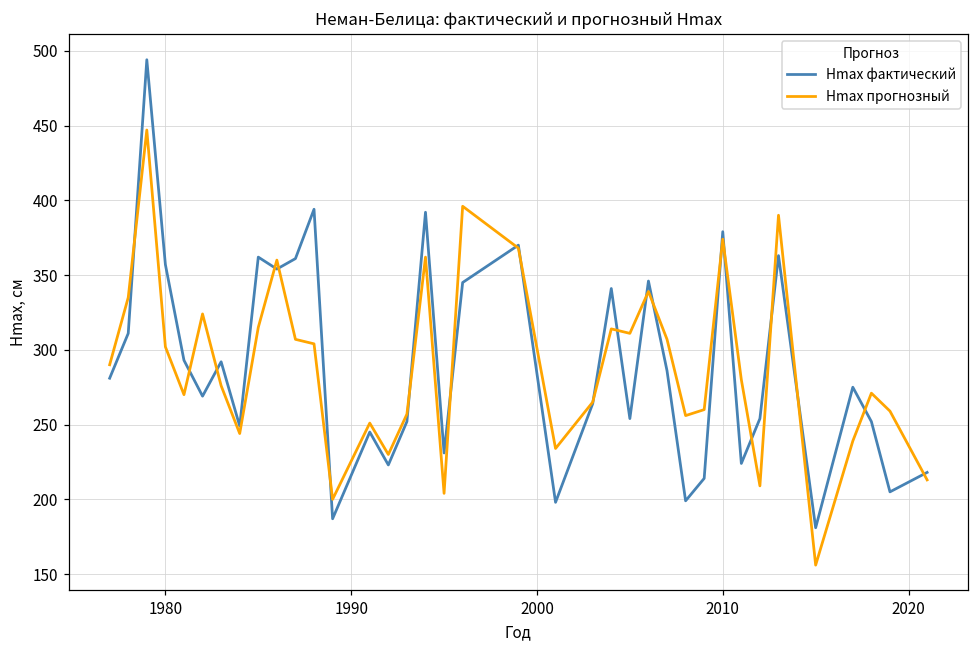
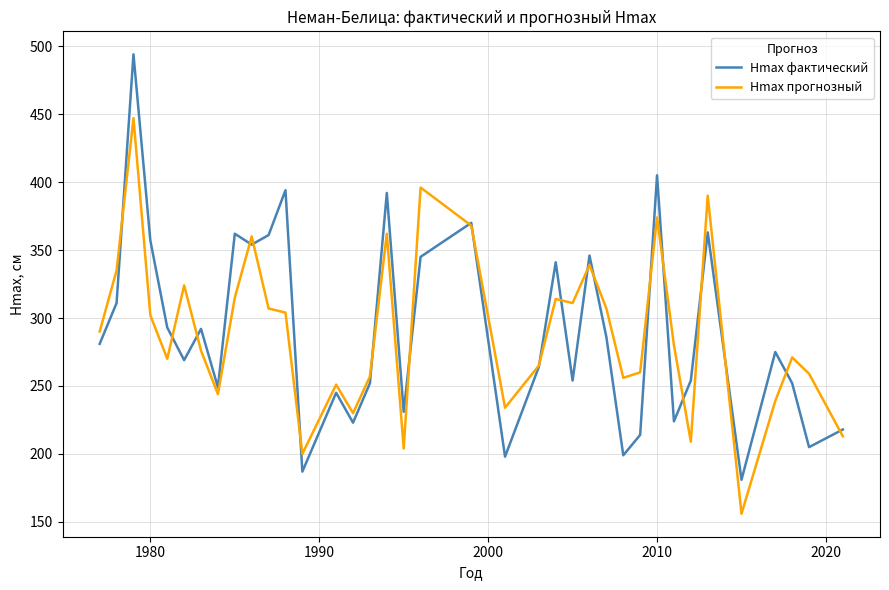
Hmax фактический, 2010: 379 -> 405
